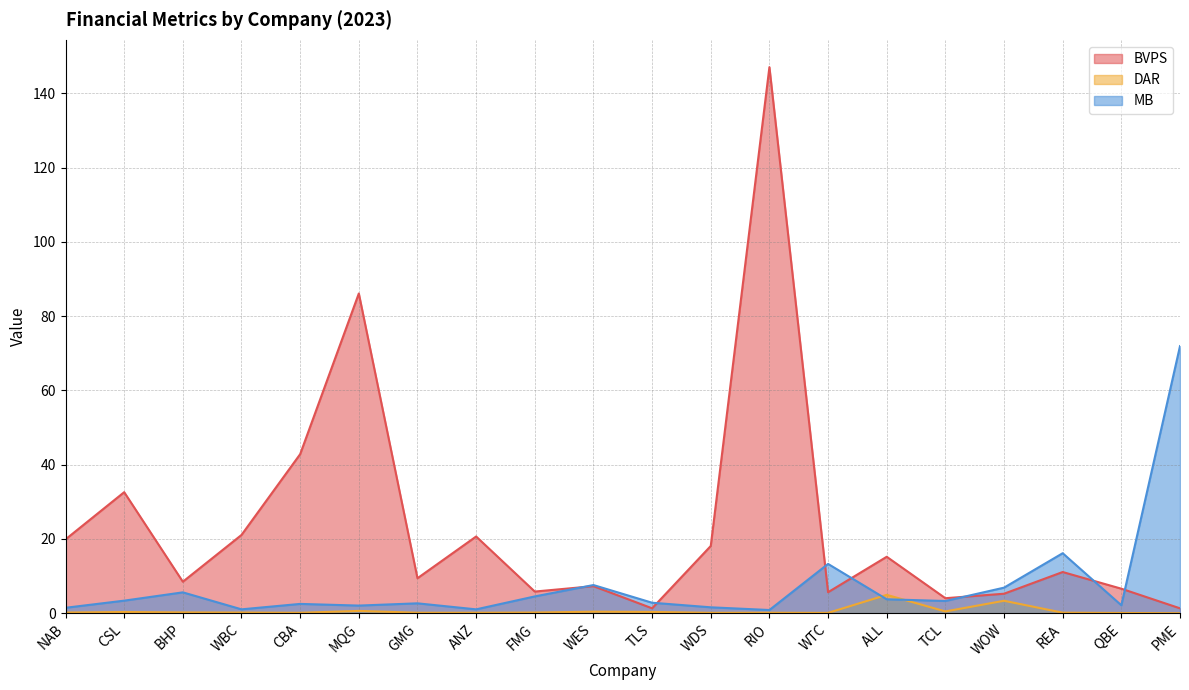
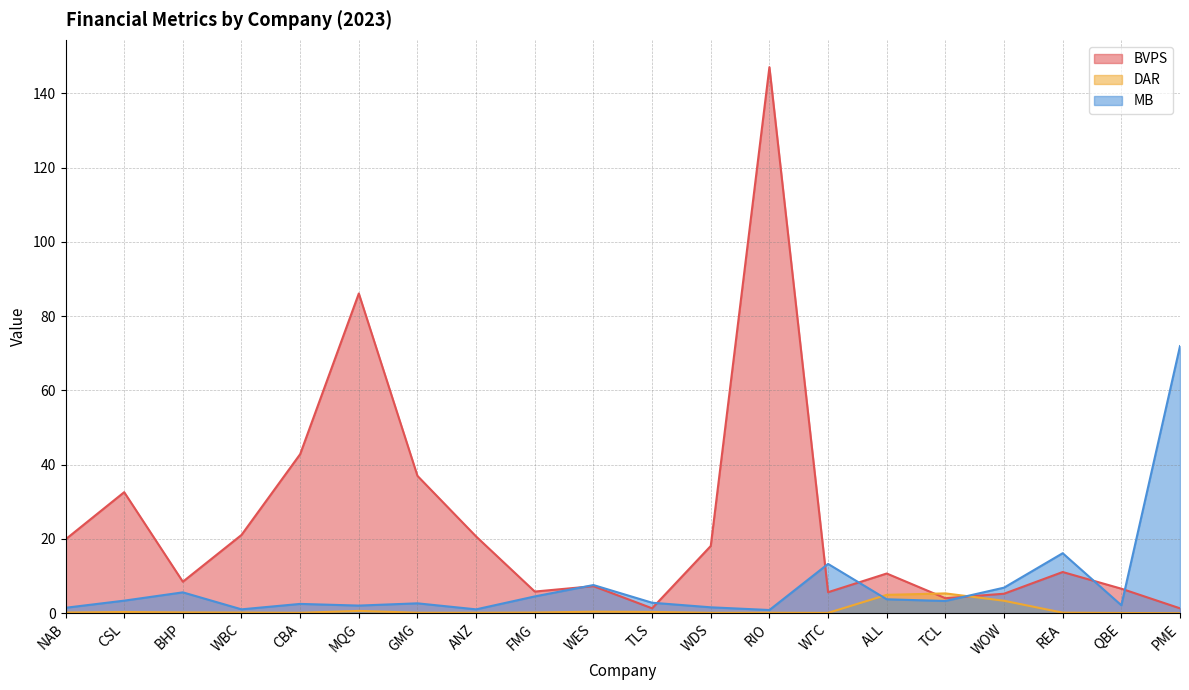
BVPS, GMG: 9 -> 37
BVPS, ALL: 15 -> 11
DAR, TCL: 0 -> 5
